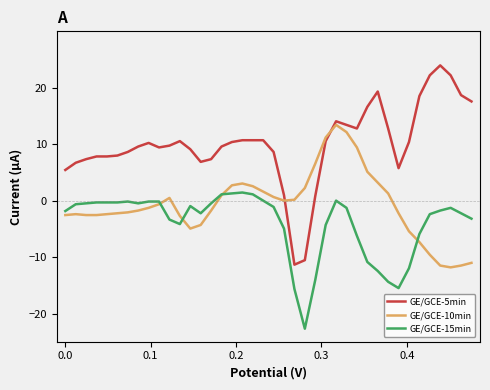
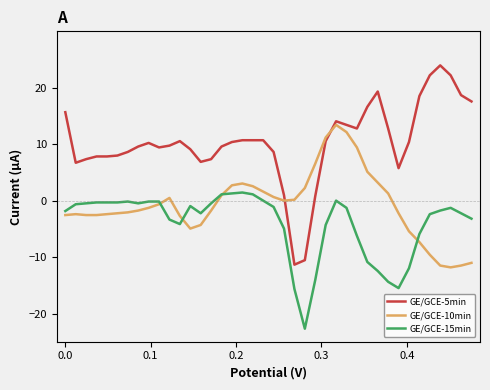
GE/GCE-5min, 0.0: 5 -> 16
